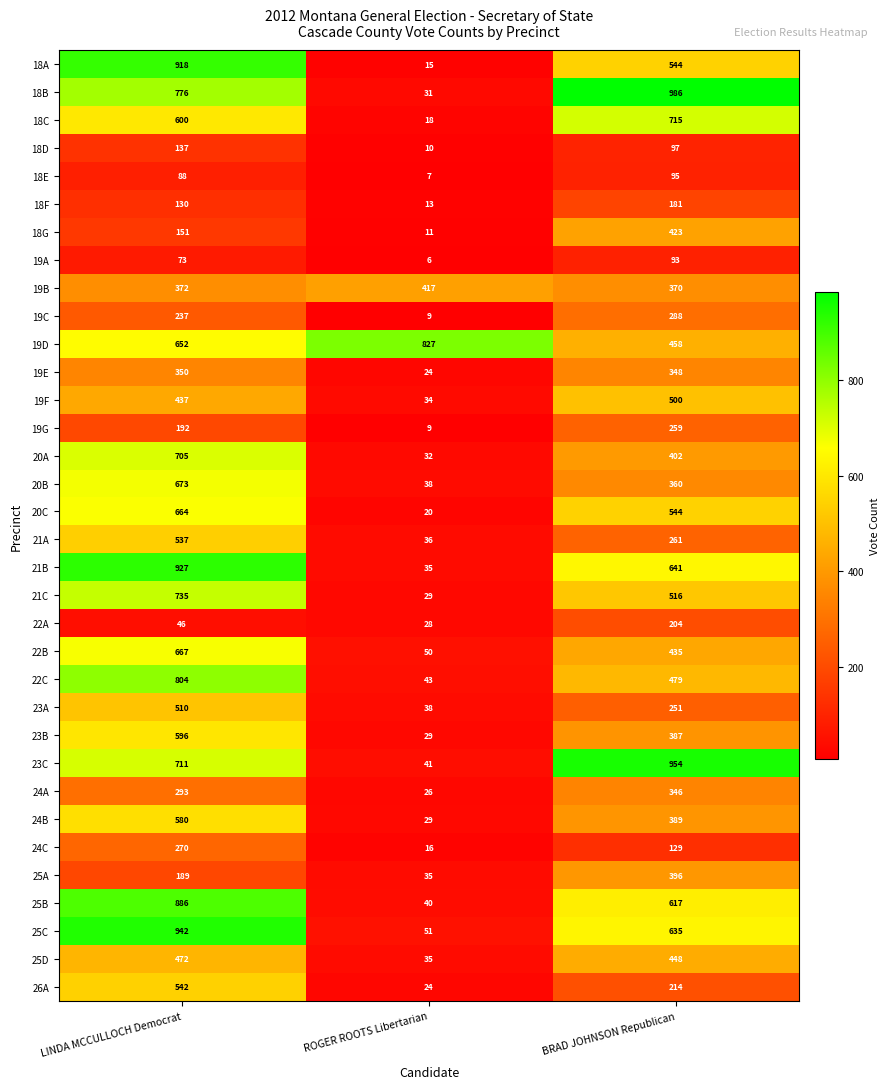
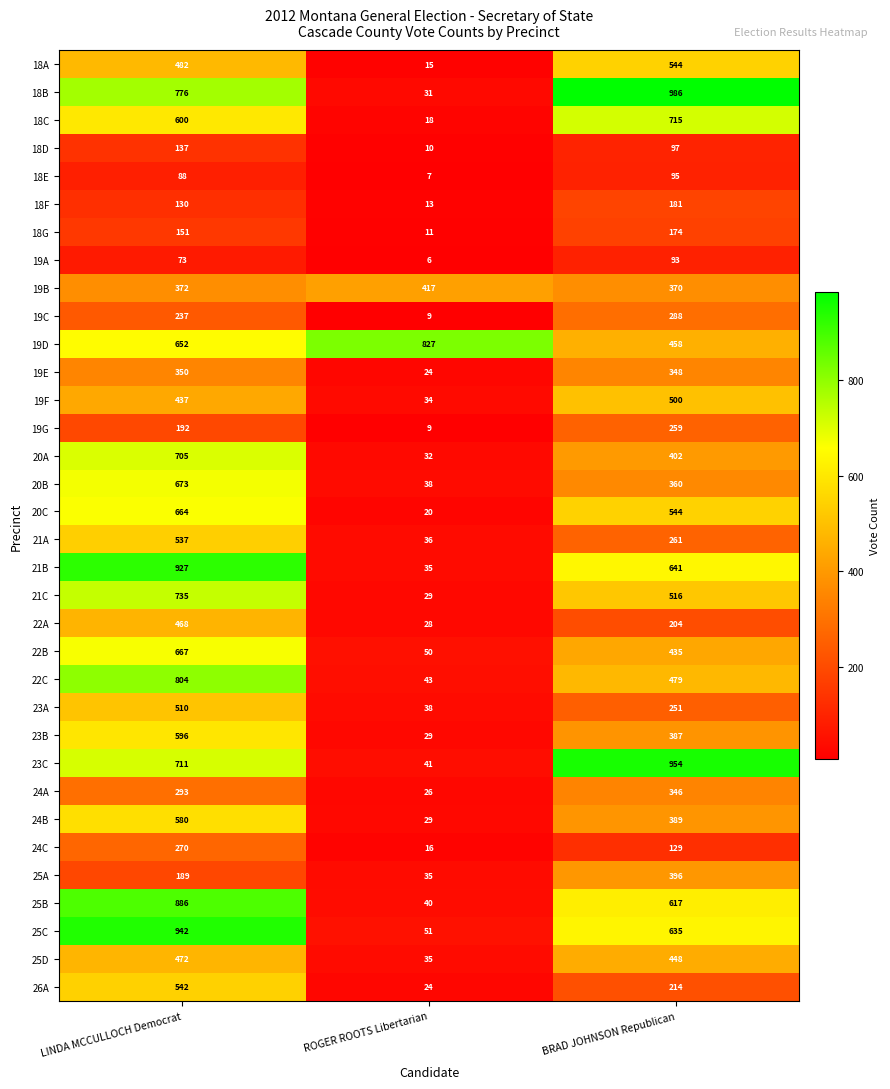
18A, LINDA MCCULLOCH Democrat: 918 -> 482
18G, BRAD JOHNSON Republican: 423 -> 174
22A, LINDA MCCULLOCH Democrat: 46 -> 468
